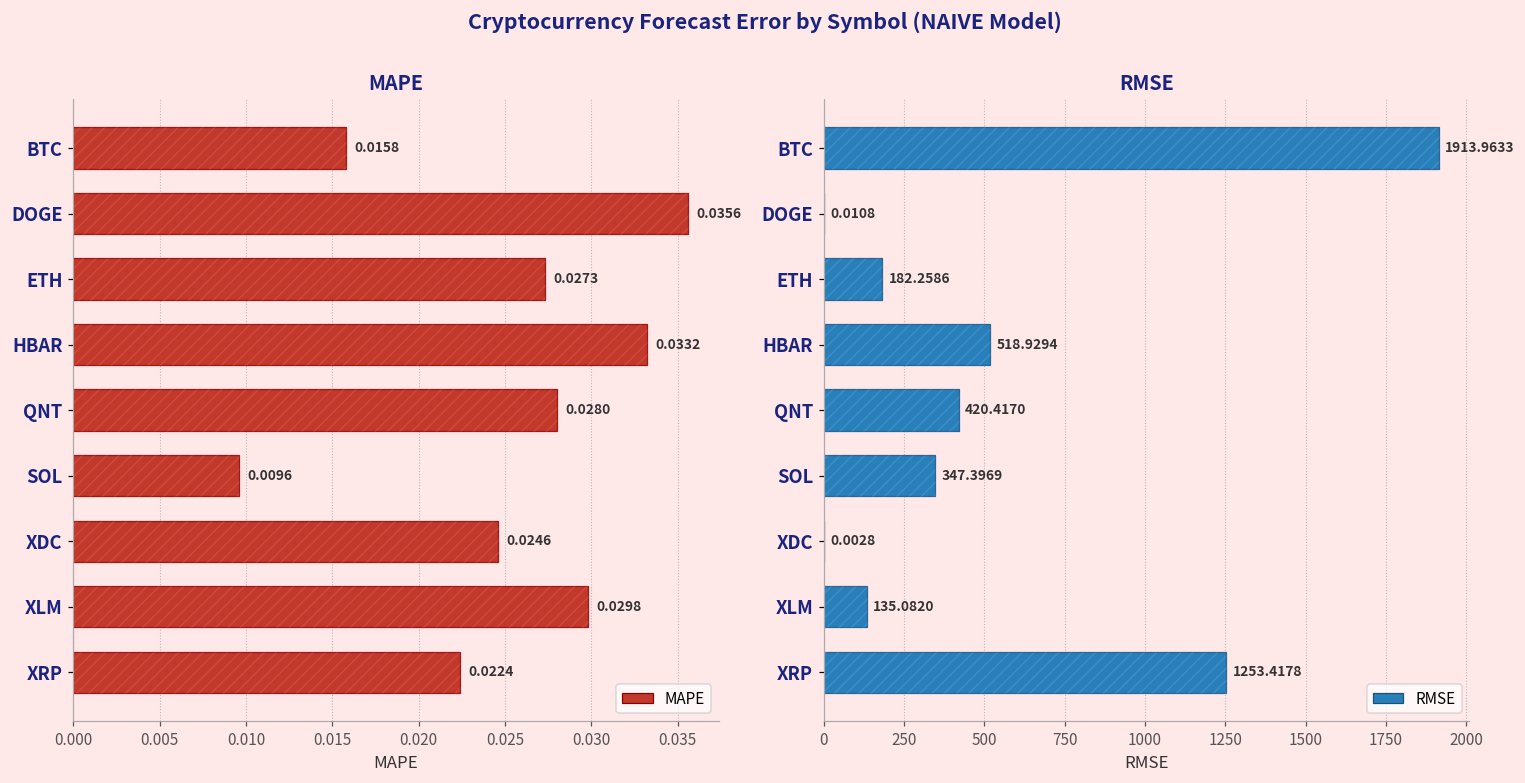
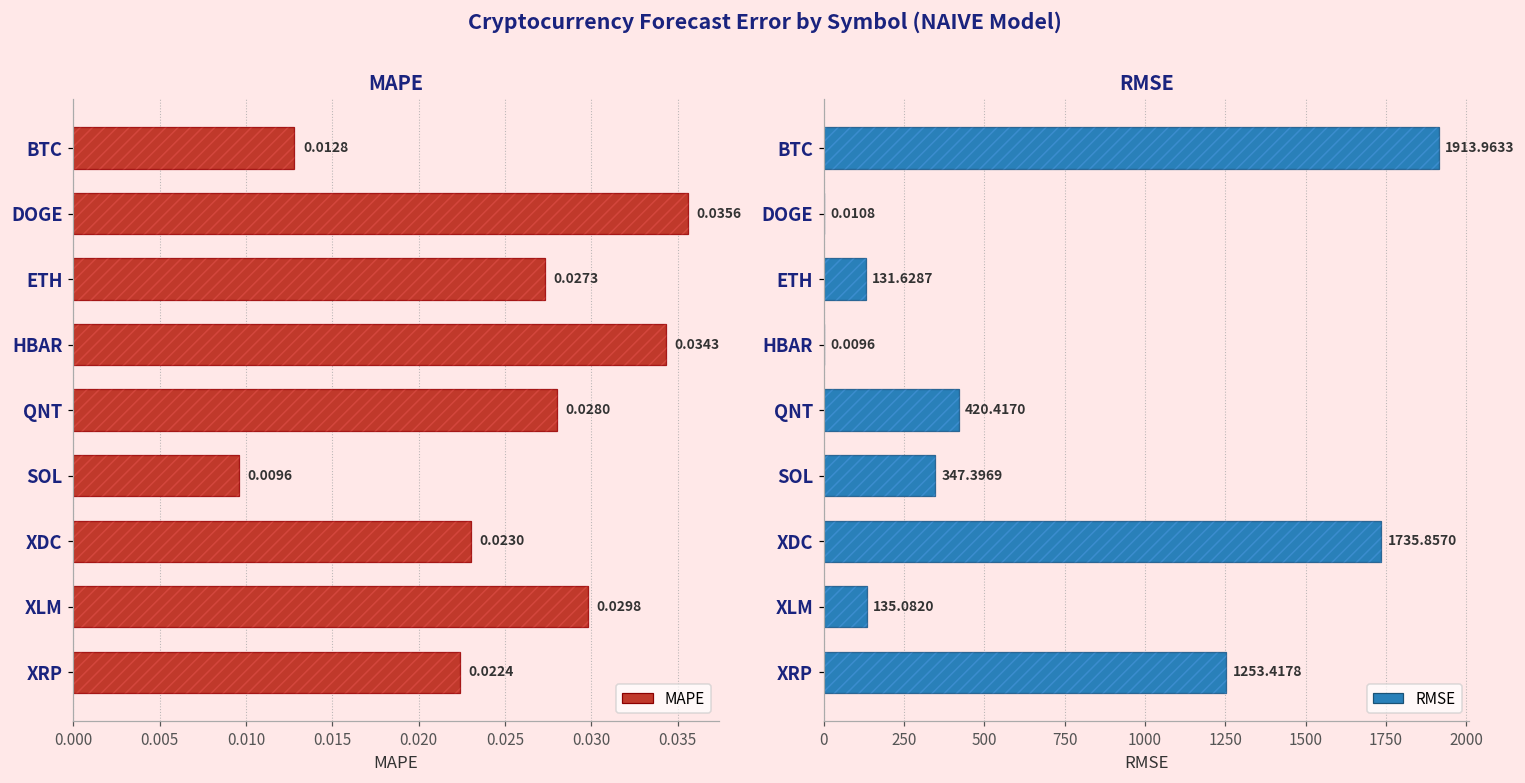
MAPE, BTC: 0.0158 -> 0.0128
MAPE, HBAR: 0.0332 -> 0.0343
MAPE, XDC: 0.0246 -> 0.0230
RMSE, ETH: 182.2586 -> 131.6287
RMSE, HBAR: 518.9294 -> 0.0096
RMSE, XDC: 0.0028 -> 1735.8570
